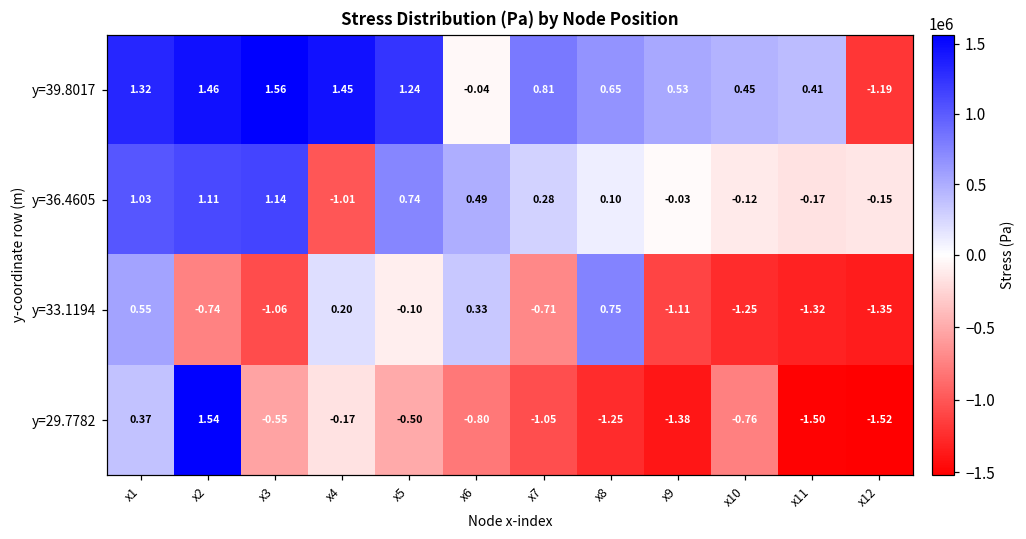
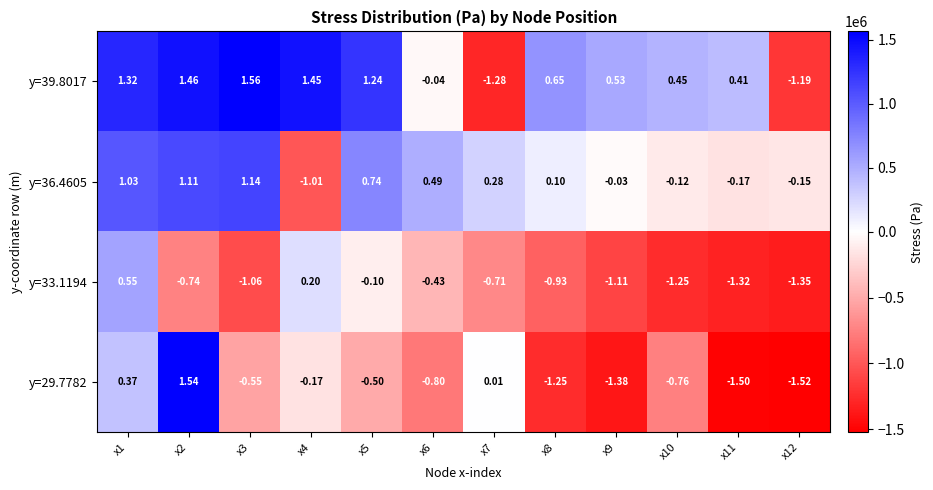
y=39.8017, x7: 0.81 -> -1.28
y=33.1194, x6: 0.33 -> -0.43
y=33.1194, x8: 0.75 -> -0.93
y=29.7782, x7: -1.05 -> 0.01
